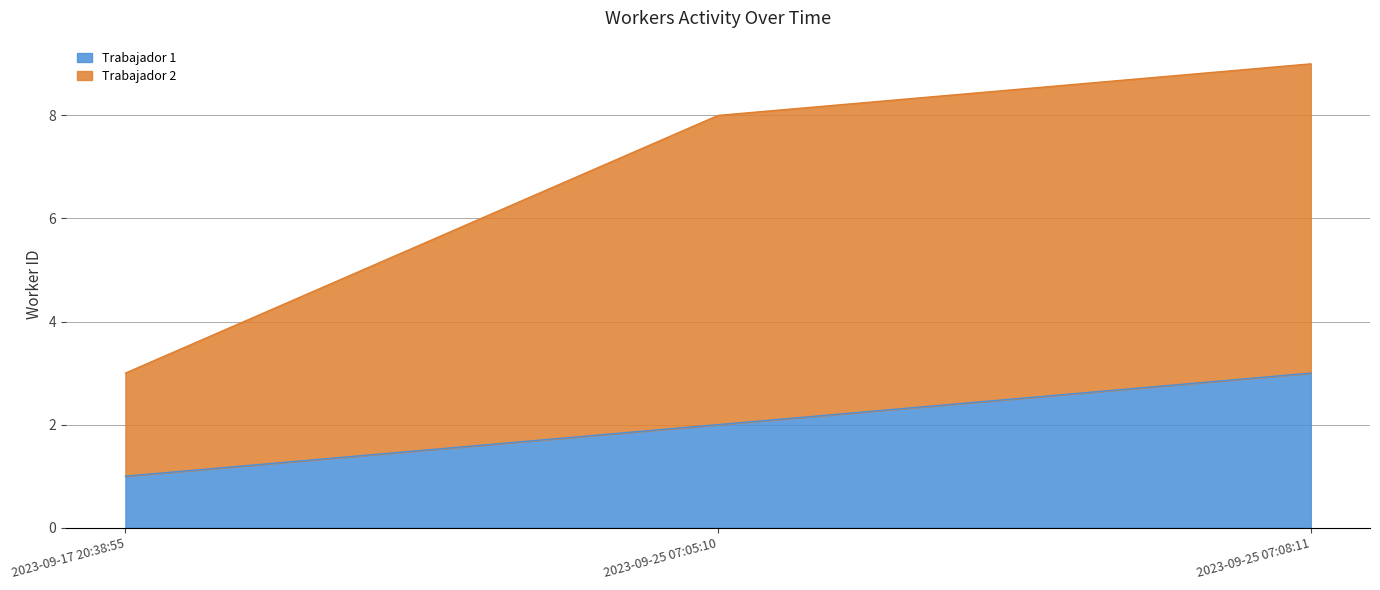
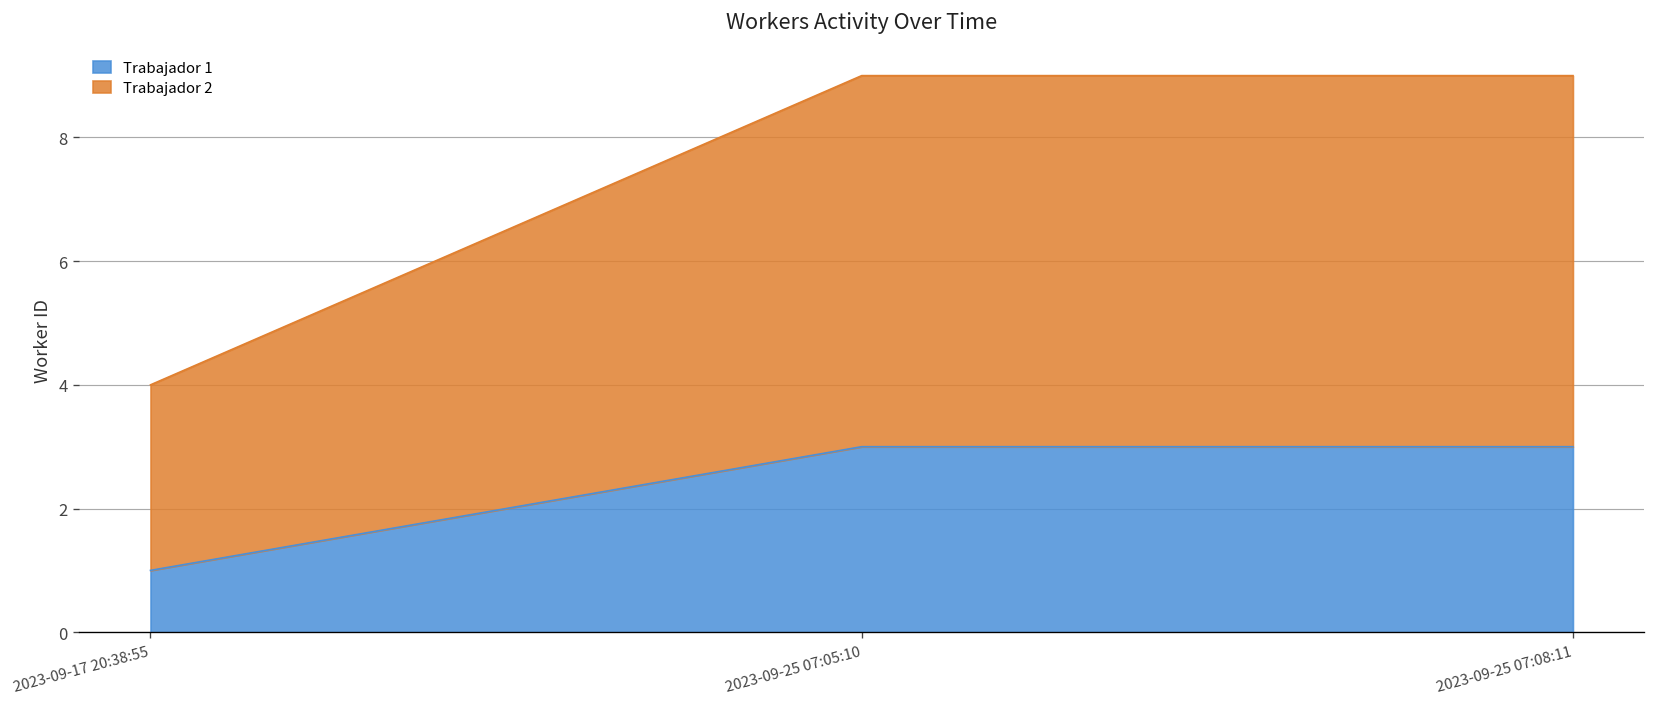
Trabajador 2, 2023-09-17 20:38:55: 2 -> 3
Trabajador 1, 2023-09-25 07:05:10: 2 -> 3
